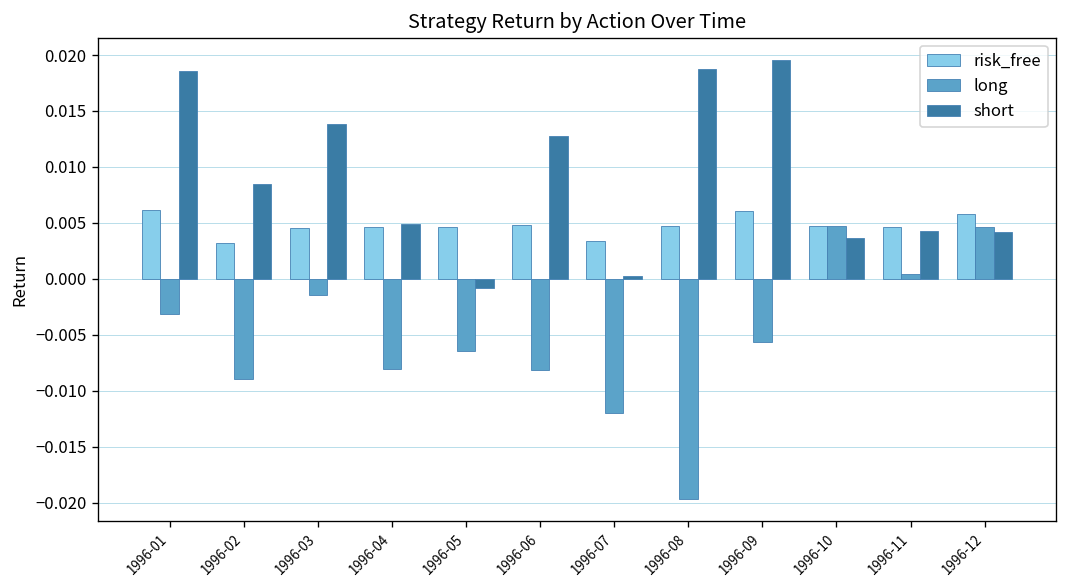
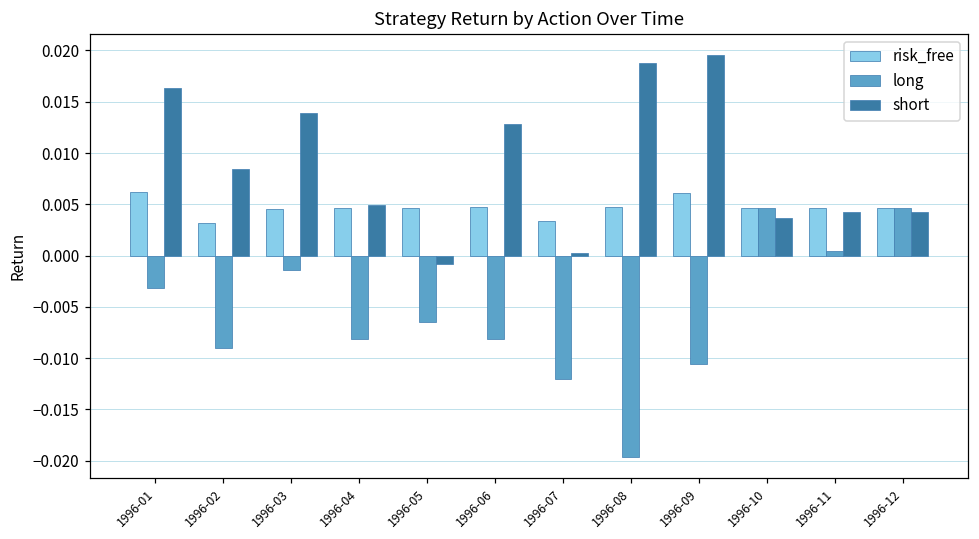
short, 1996-01: 0.019 -> 0.016
long, 1996-09: -0.006 -> -0.011
risk_free, 1996-12: 0.006 -> 0.005
